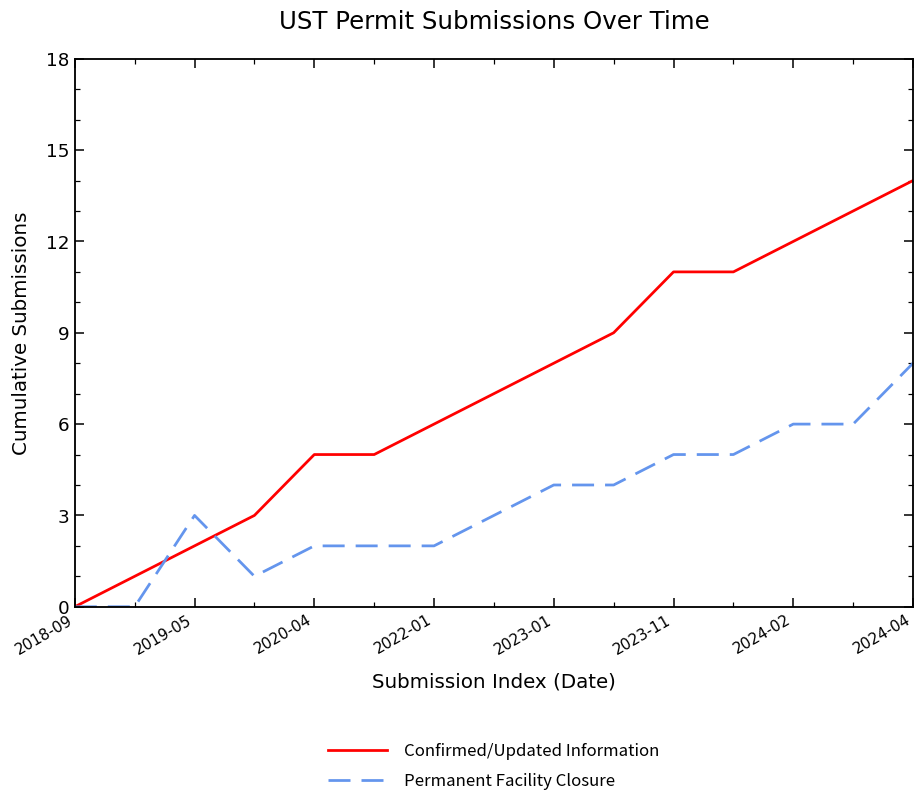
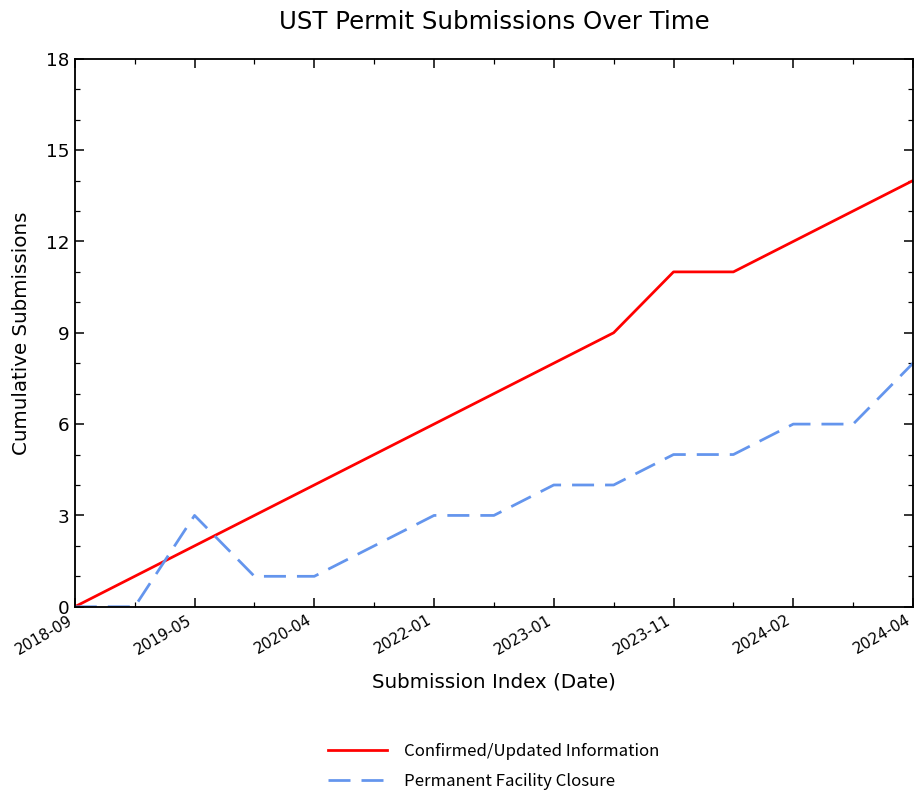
Confirmed/Updated Information, 2020-04: 5 -> 4
Permanent Facility Closure, 2020-04: 2 -> 1
Permanent Facility Closure, 2022-01: 2 -> 3
